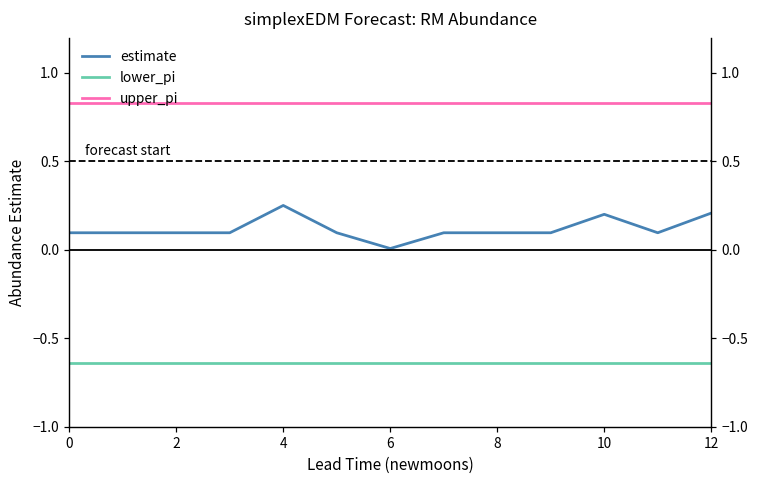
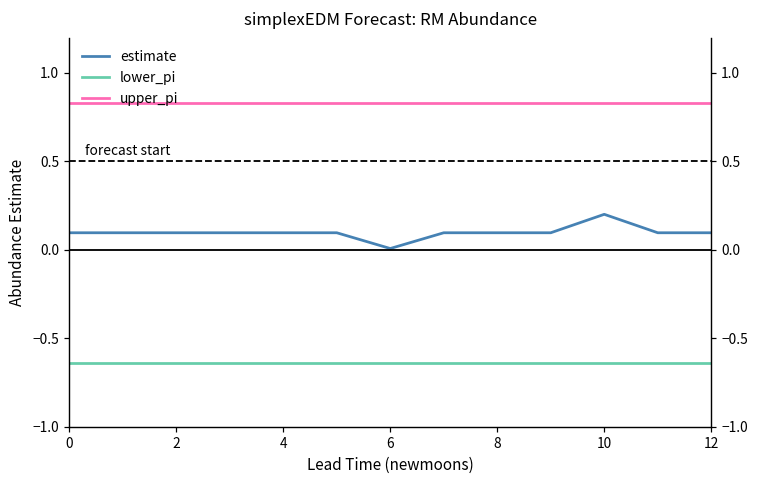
estimate, 4: 0.25 -> 0.10
estimate, 12: 0.21 -> 0.10
